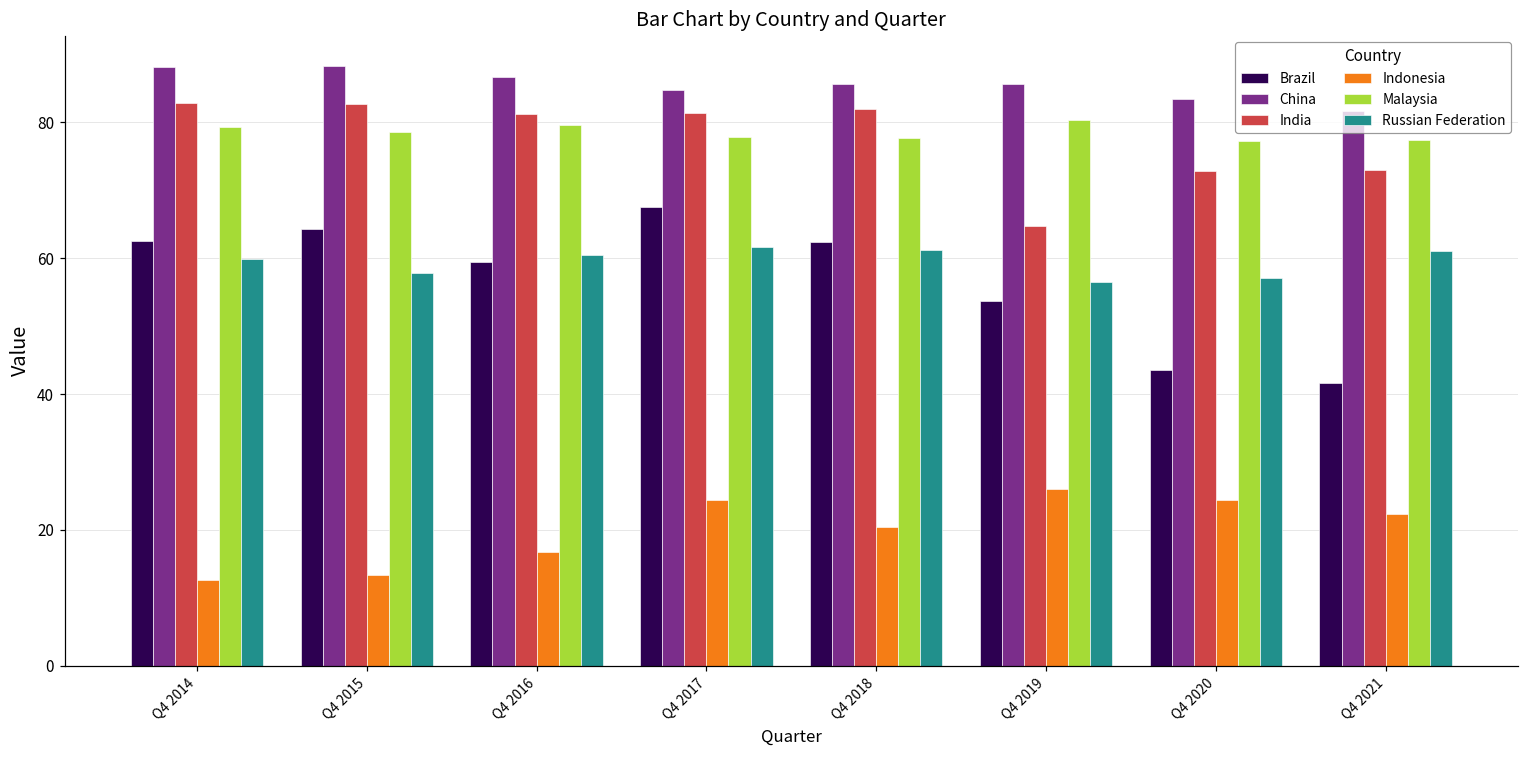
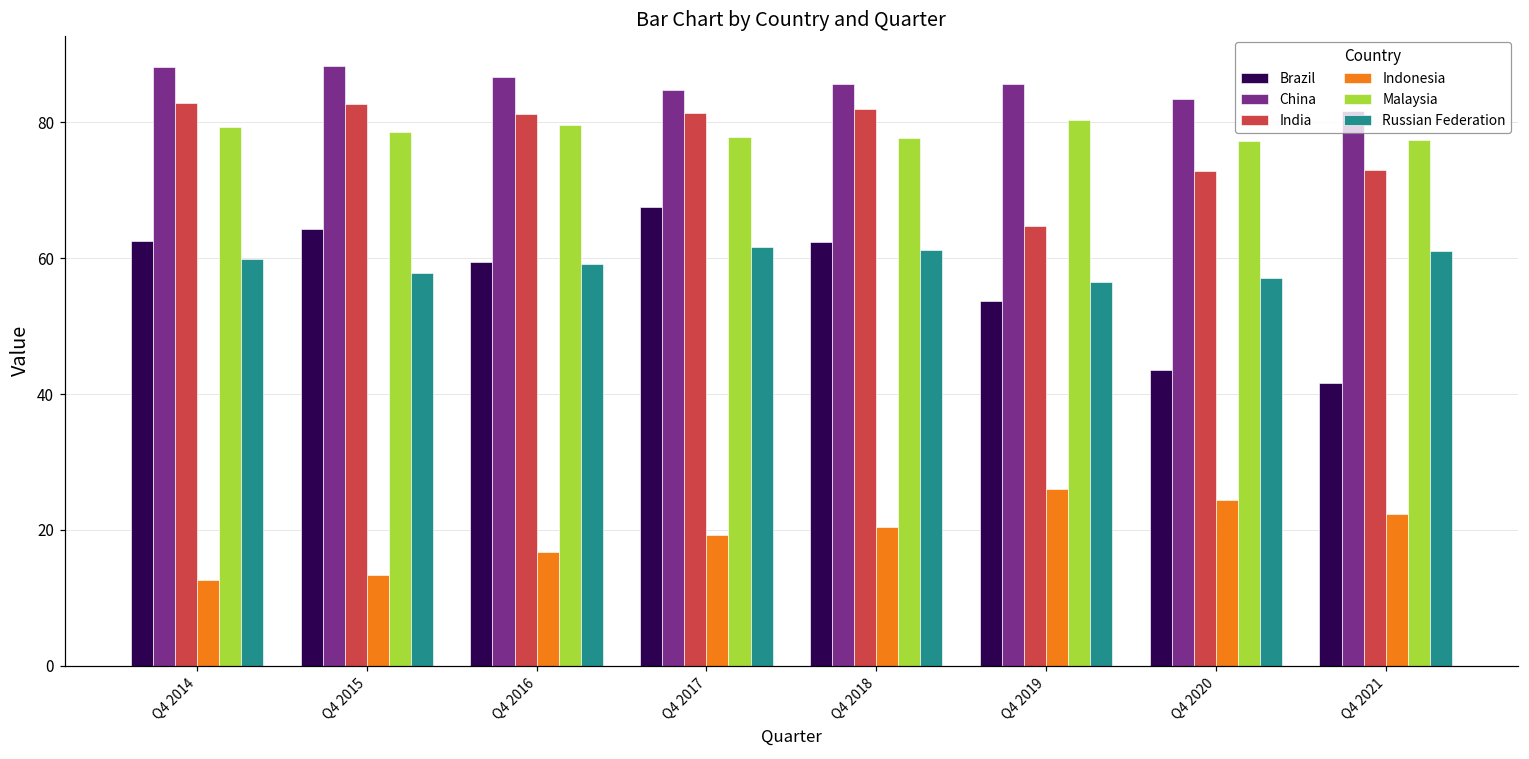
Russian Federation, Q4 2016: 60 -> 59
Indonesia, Q4 2017: 24 -> 19
